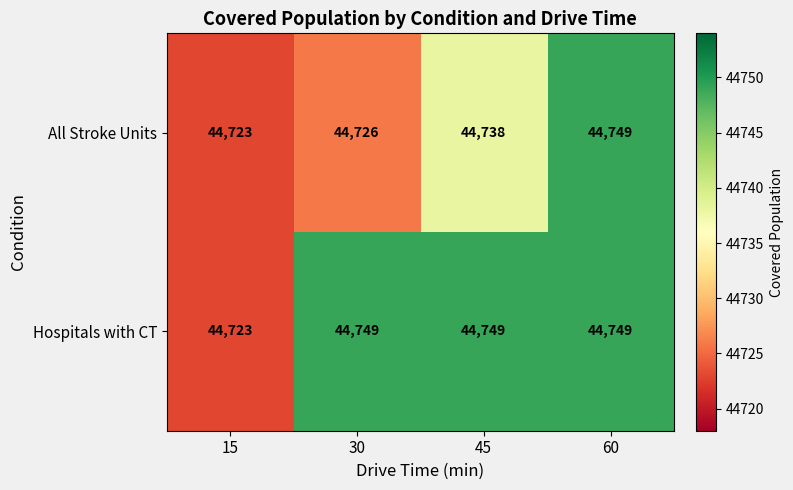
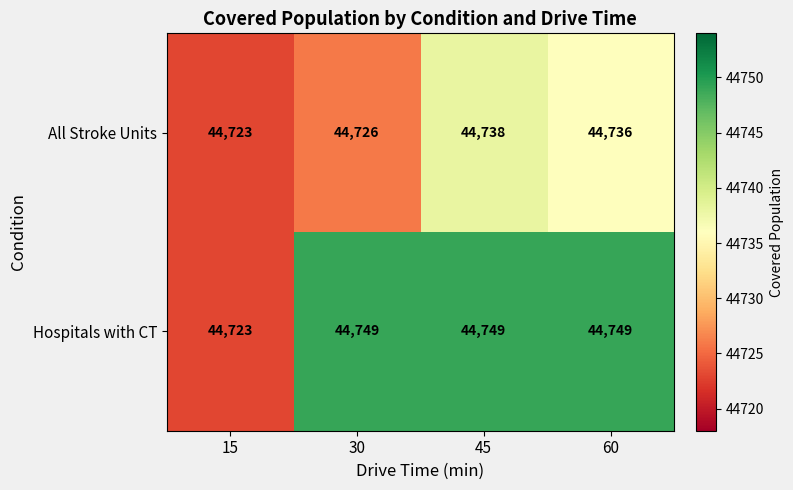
All Stroke Units, 60: 44,749 -> 44,736
